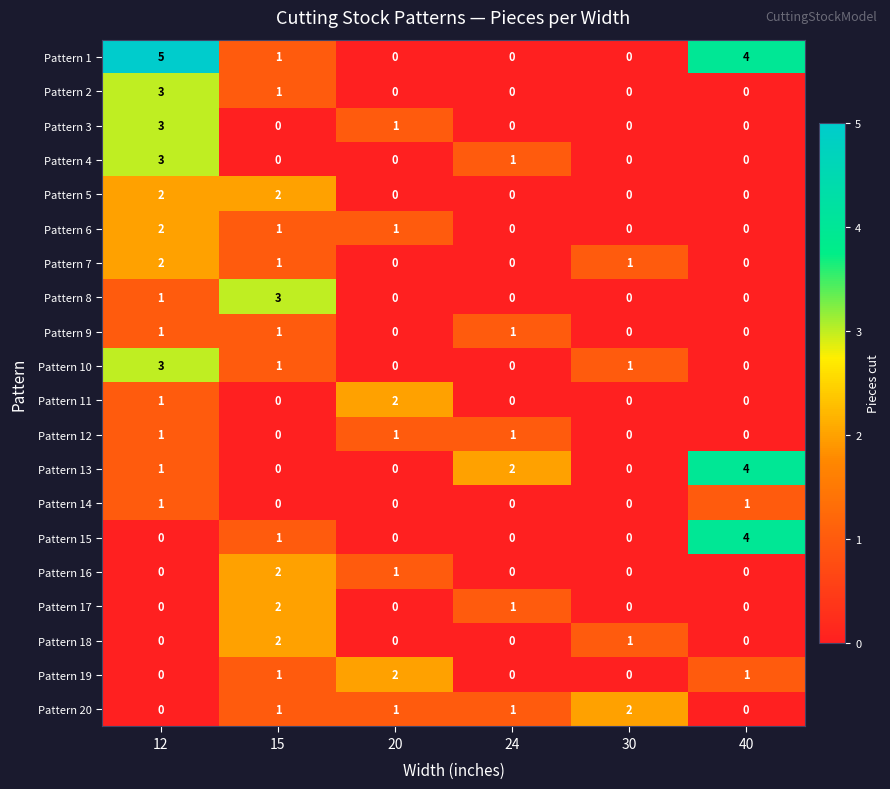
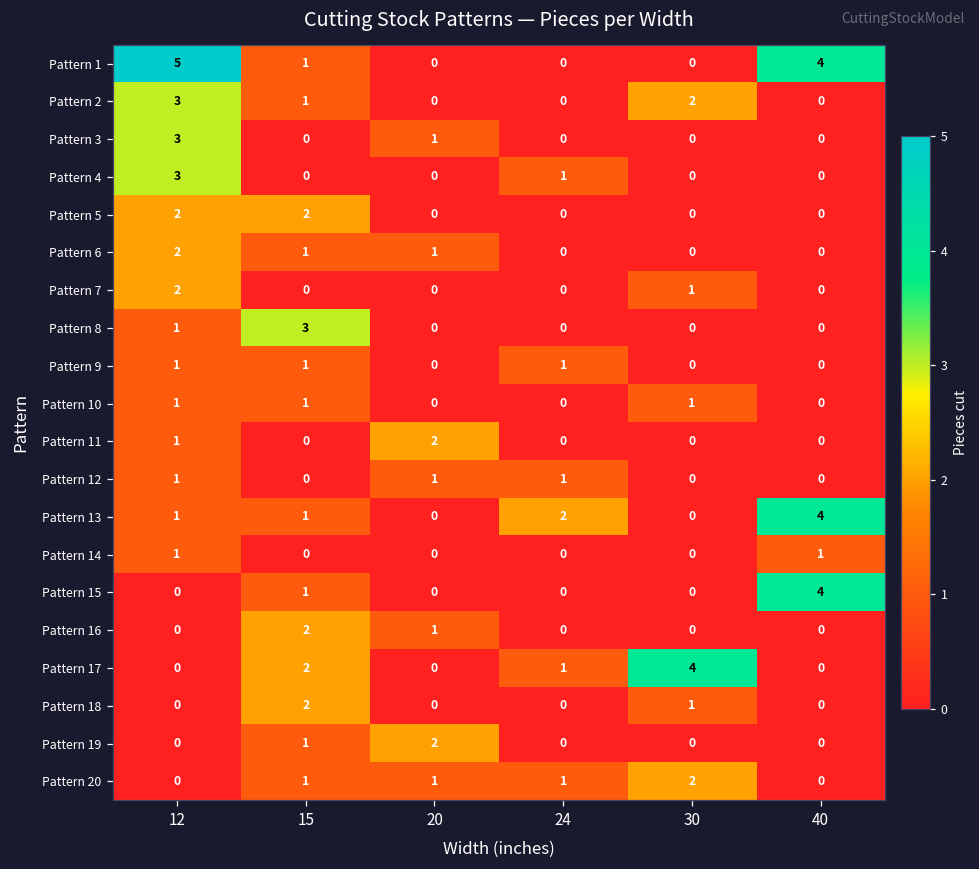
Pattern 2, 30: 0 -> 2
Pattern 7, 15: 1 -> 0
Pattern 10, 12: 3 -> 1
Pattern 13, 15: 0 -> 1
Pattern 17, 30: 0 -> 4
Pattern 19, 40: 1 -> 0
